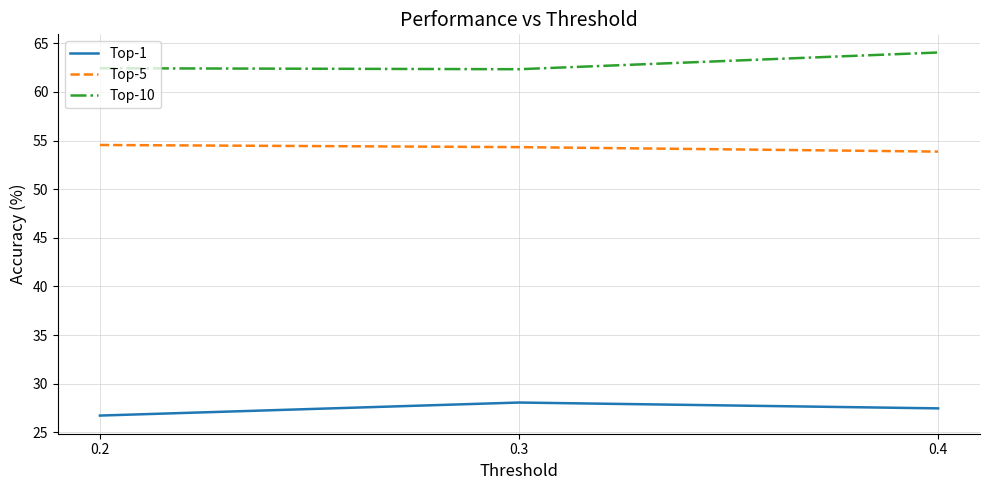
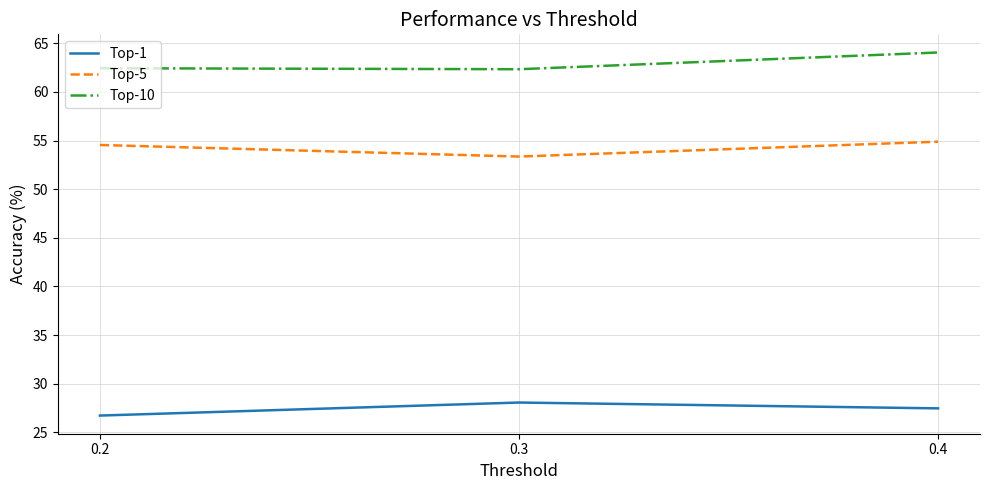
Top-5, 0.3: 54 -> 53
Top-5, 0.4: 54 -> 55
